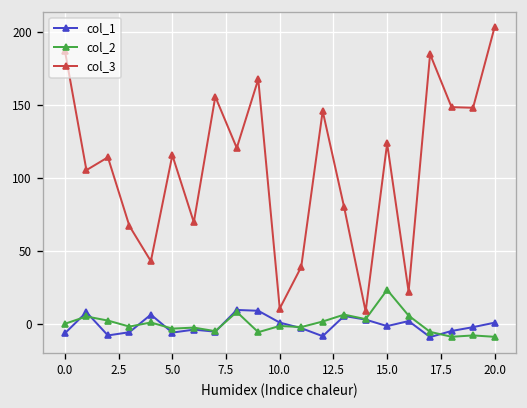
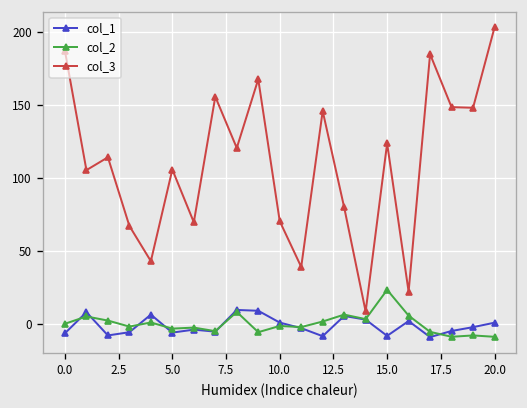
col_3, 5.0: 115 -> 106
col_3, 10.0: 10 -> 70
col_1, 15.0: -2 -> -8
